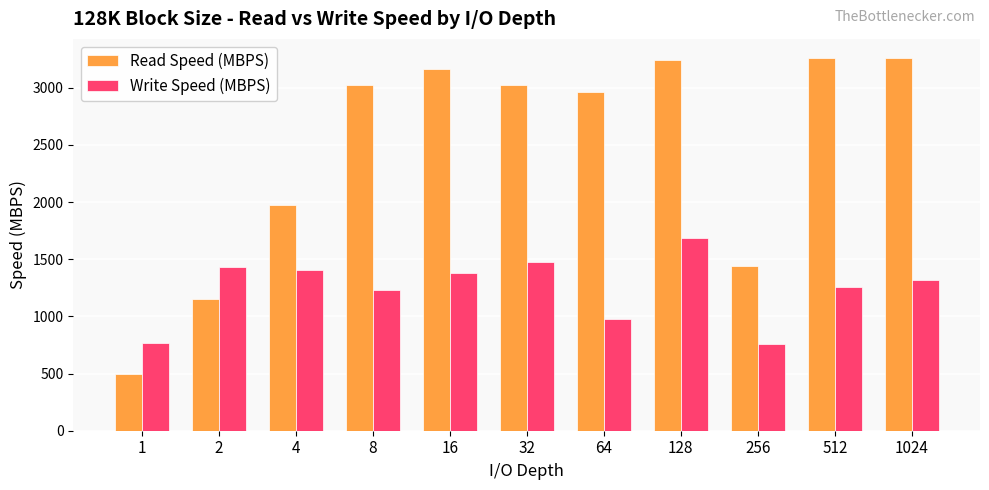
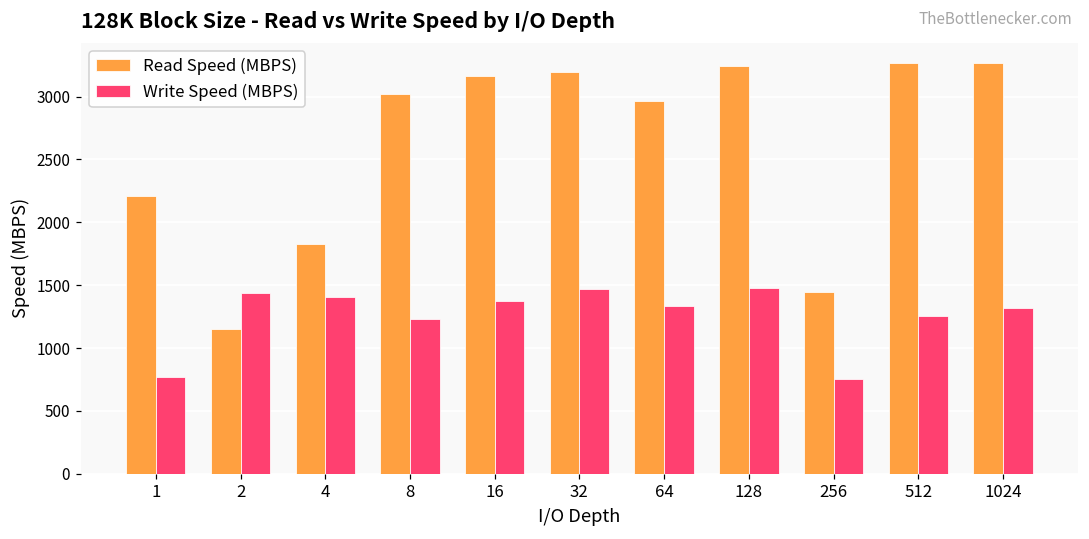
Read Speed (MBPS), 1: 490 -> 2210
Read Speed (MBPS), 4: 1970 -> 1830
Read Speed (MBPS), 32: 3020 -> 3200
Write Speed (MBPS), 64: 980 -> 1330
Write Speed (MBPS), 128: 1680 -> 1470
